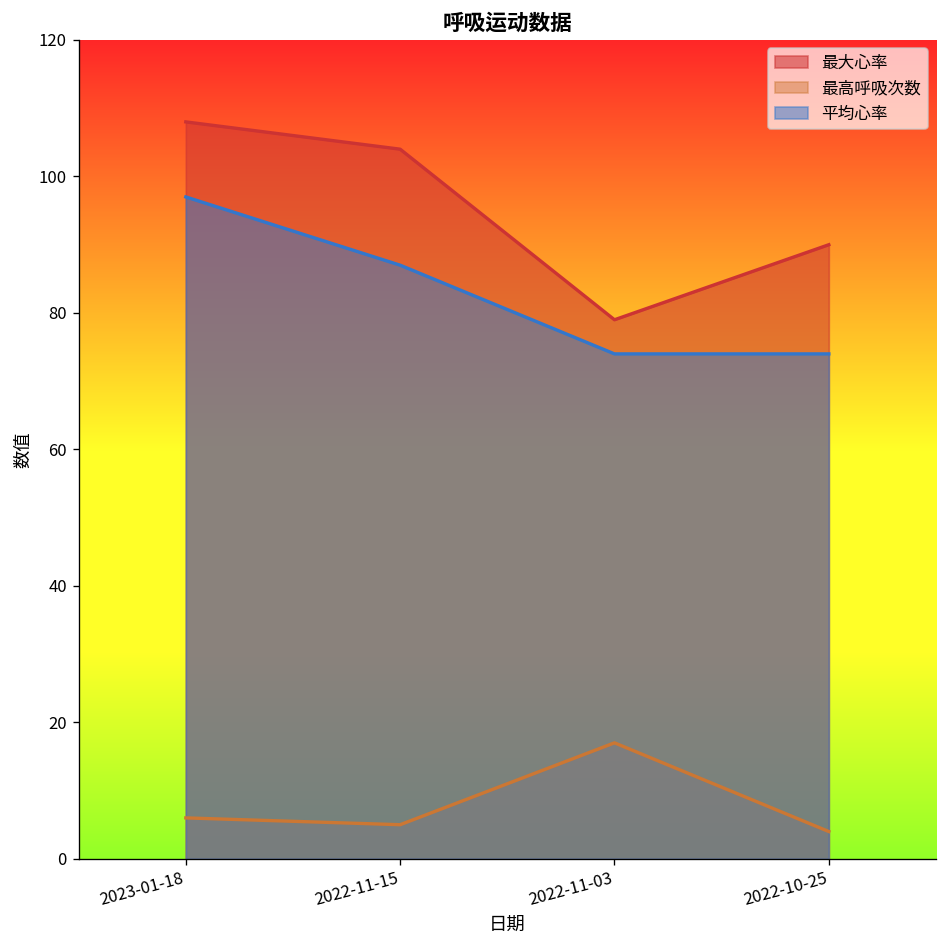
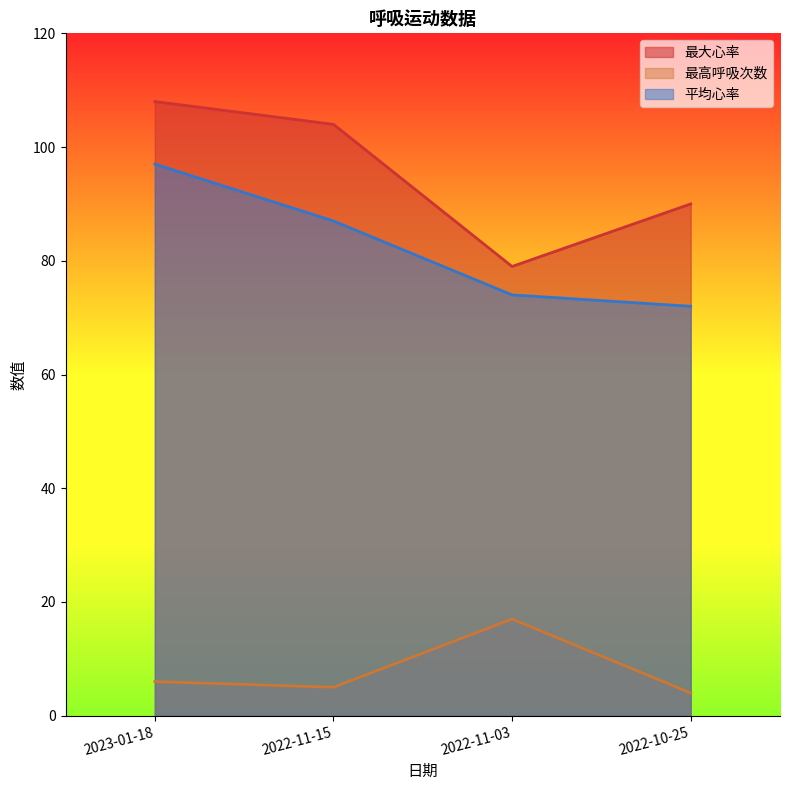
平均心率, 2022-10-25: 74 -> 72
